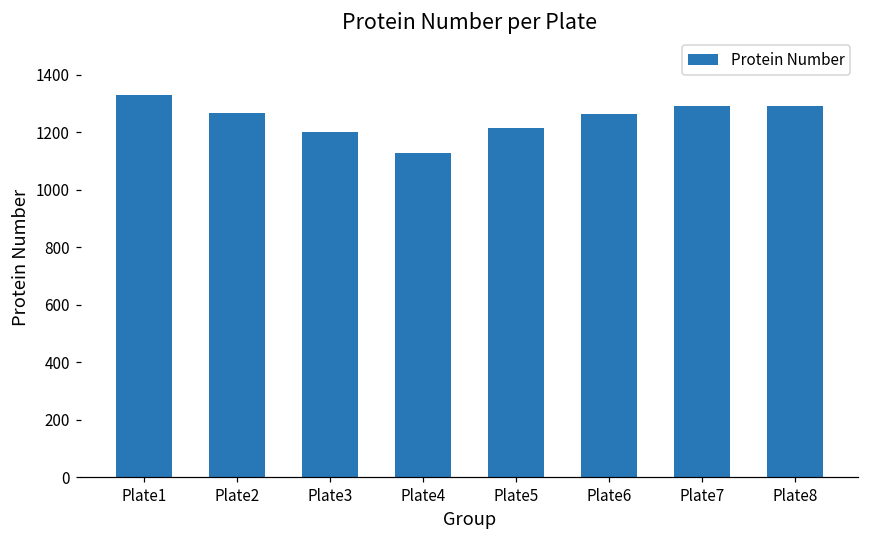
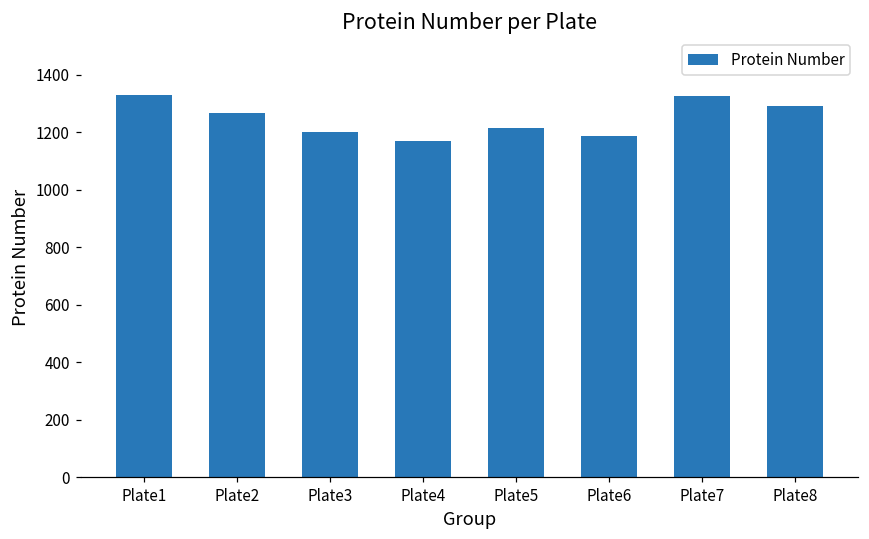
Plate4: 1130 -> 1170
Plate6: 1260 -> 1190
Plate7: 1290 -> 1330
